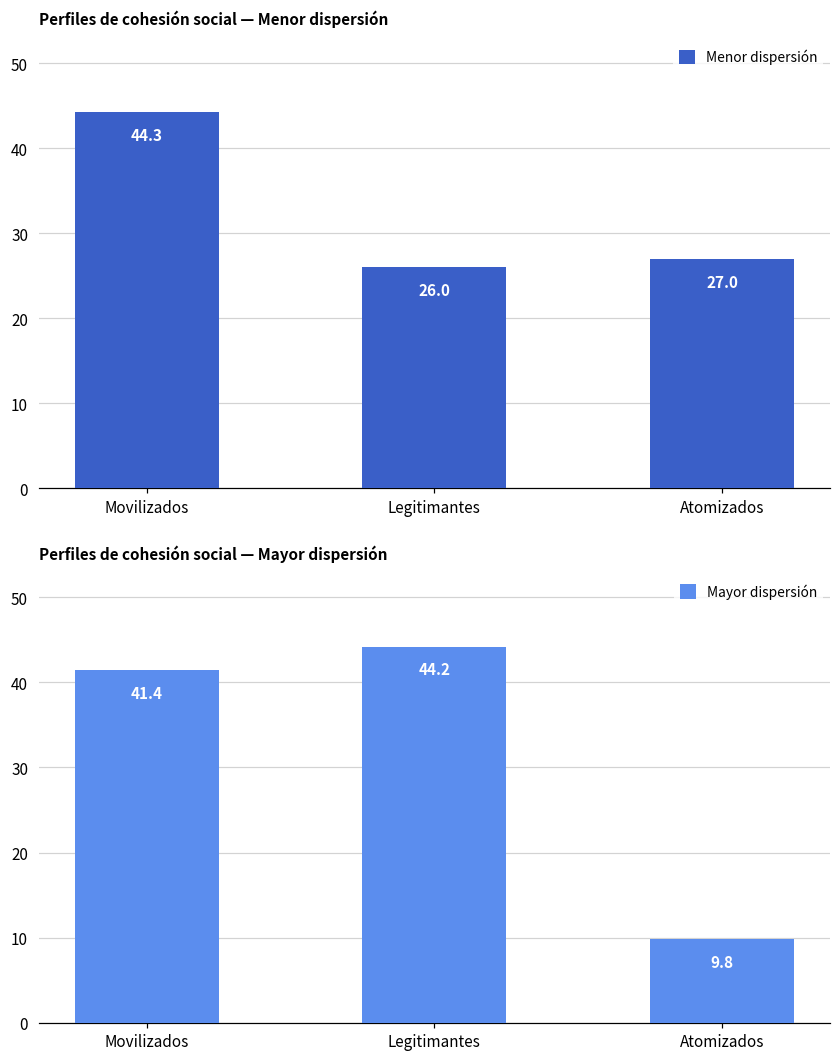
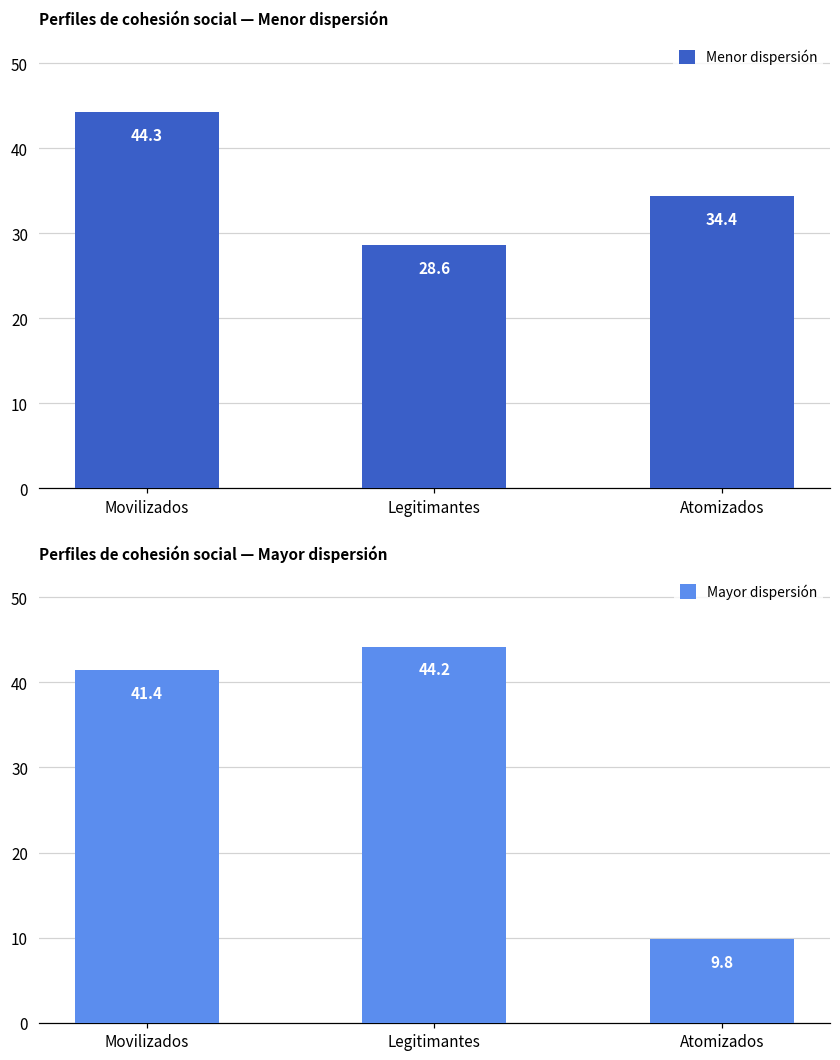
Perfiles de cohesión social — Menor dispersión, Legitimantes: 26.0 -> 28.6
Perfiles de cohesión social — Menor dispersión, Atomizados: 27.0 -> 34.4
